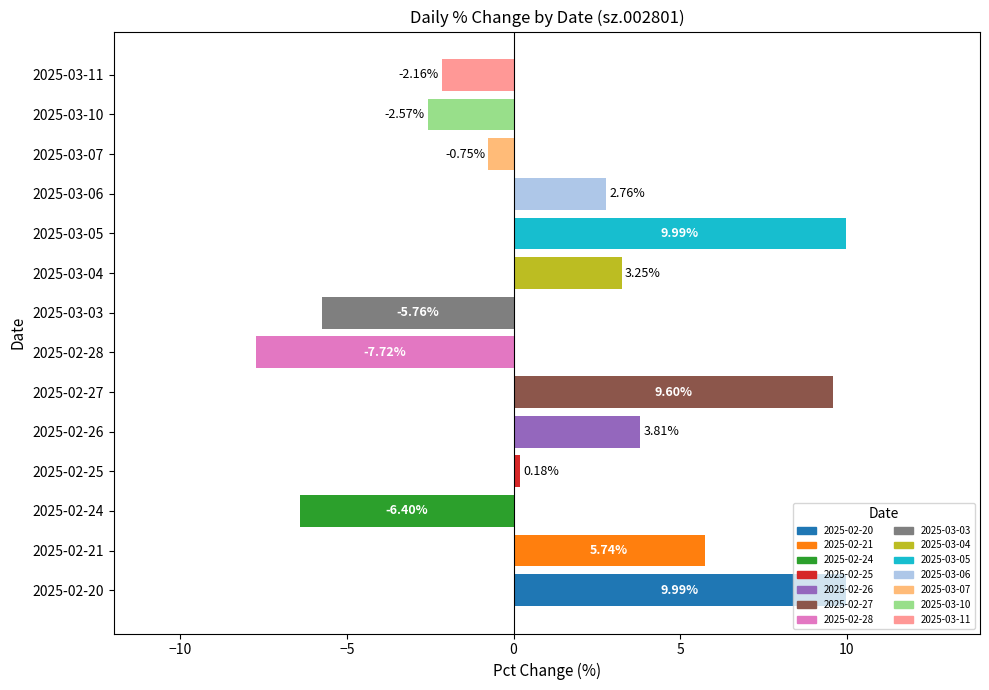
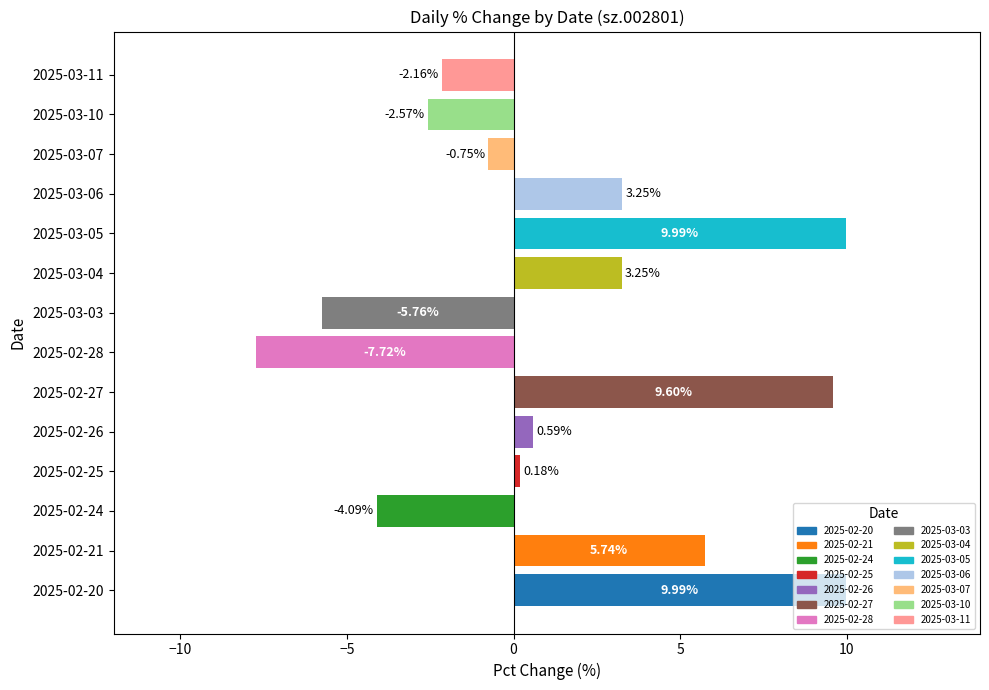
2025-03-06: 2.76% -> 3.25%
2025-02-26: 3.81% -> 0.59%
2025-02-24: -6.40% -> -4.09%
